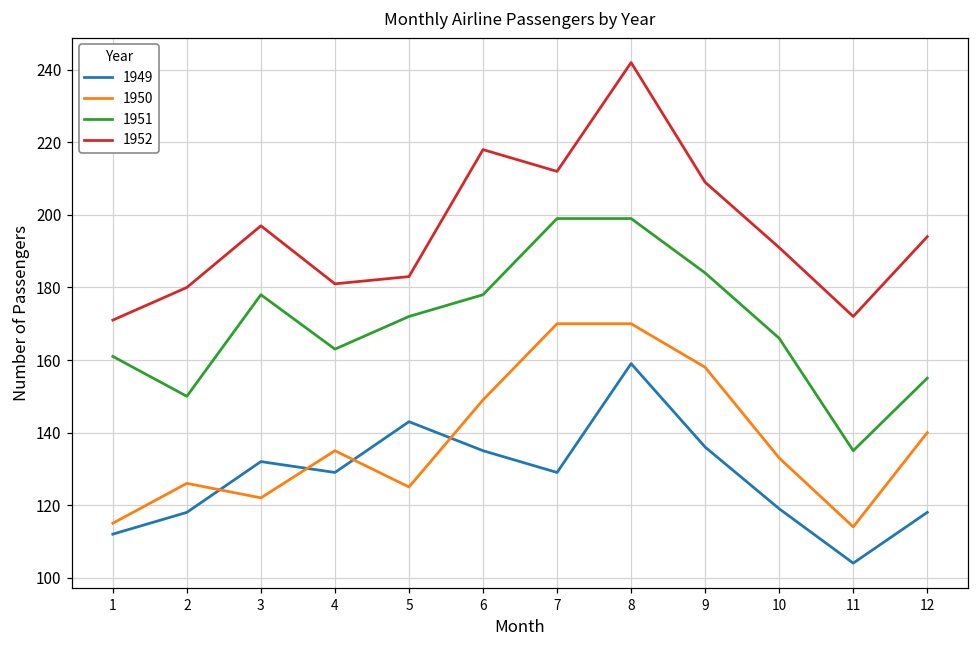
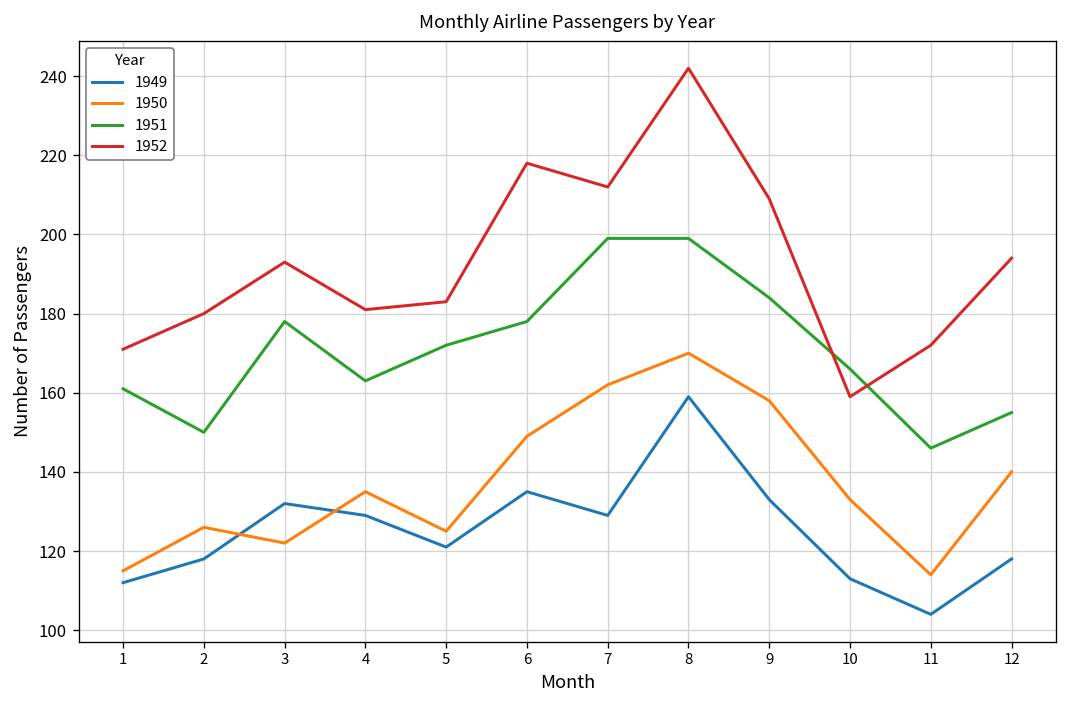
1952, 3: 197 -> 193
1949, 5: 143 -> 121
1950, 7: 170 -> 162
1949, 9: 136 -> 133
1949, 10: 119 -> 113
1952, 10: 191 -> 159
1951, 11: 135 -> 146
